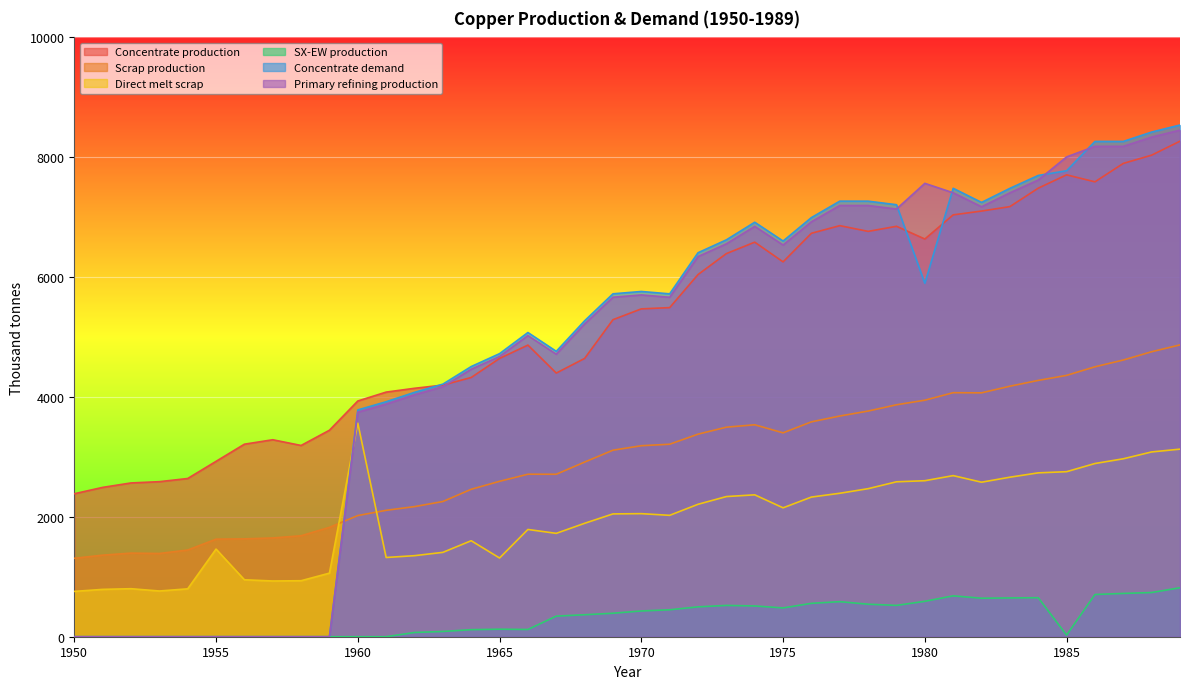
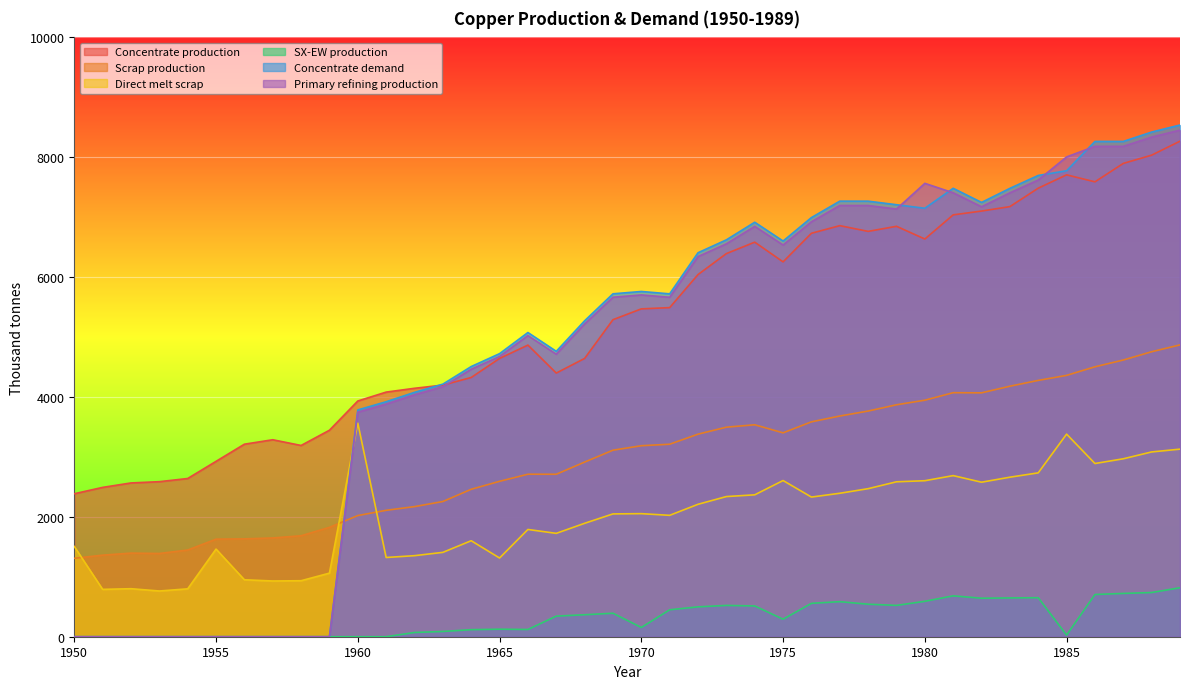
Direct melt scrap, 1950: 800 -> 1500
SX-EW production, 1970: 400 -> 200
Direct melt scrap, 1975: 2200 -> 2600
SX-EW production, 1975: 500 -> 300
Concentrate demand, 1980: 5900 -> 7100
Direct melt scrap, 1985: 2800 -> 3400
